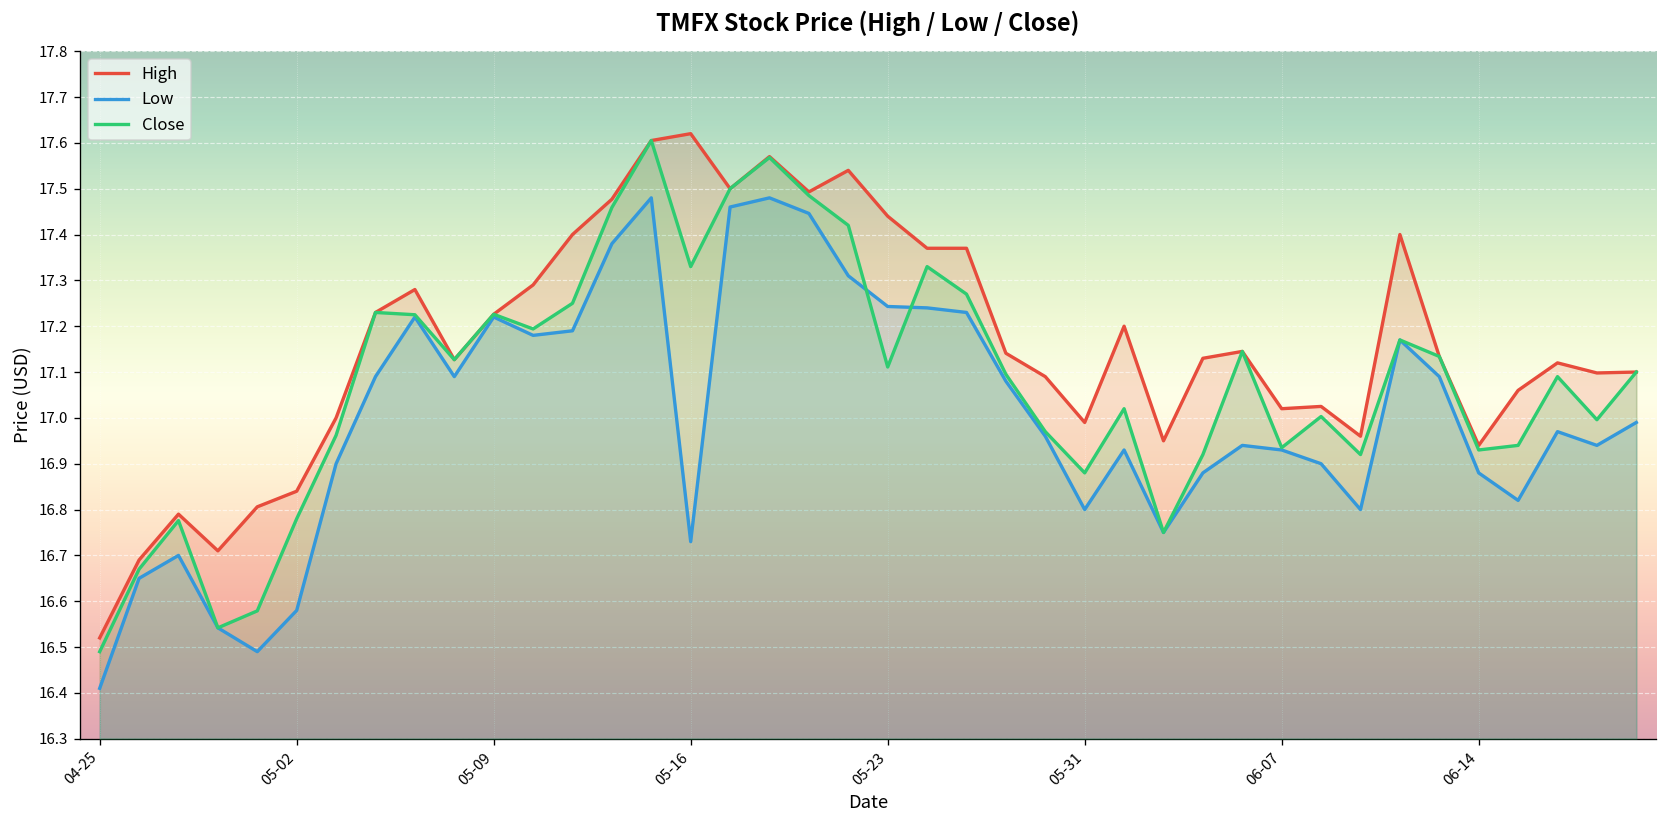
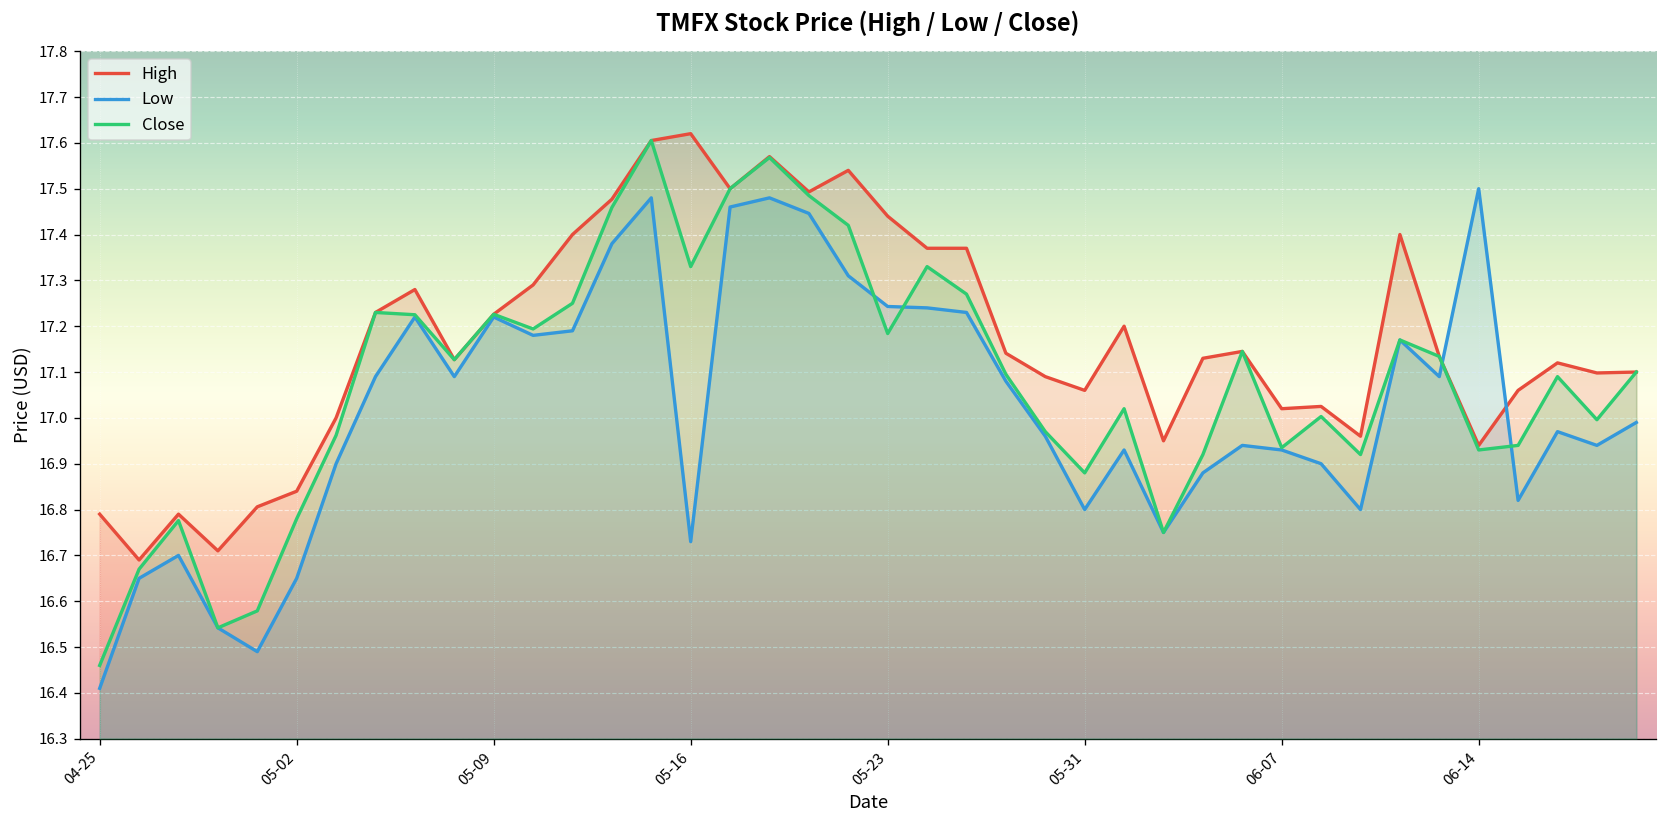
High, 04-25: 16.52 -> 16.79
Close, 04-25: 16.49 -> 16.46
Low, 05-02: 16.58 -> 16.65
Close, 05-23: 17.11 -> 17.18
High, 05-31: 16.99 -> 17.06
Low, 06-14: 16.88 -> 17.50
